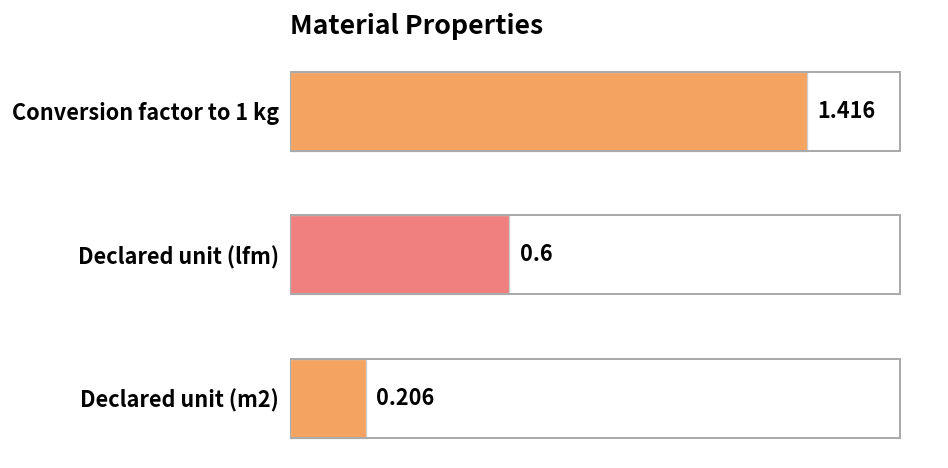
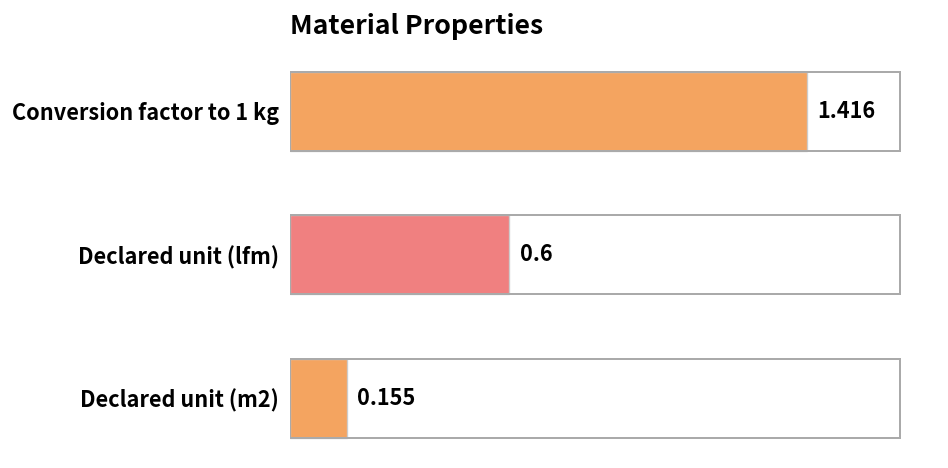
Declared unit (m2): 0.206 -> 0.155
